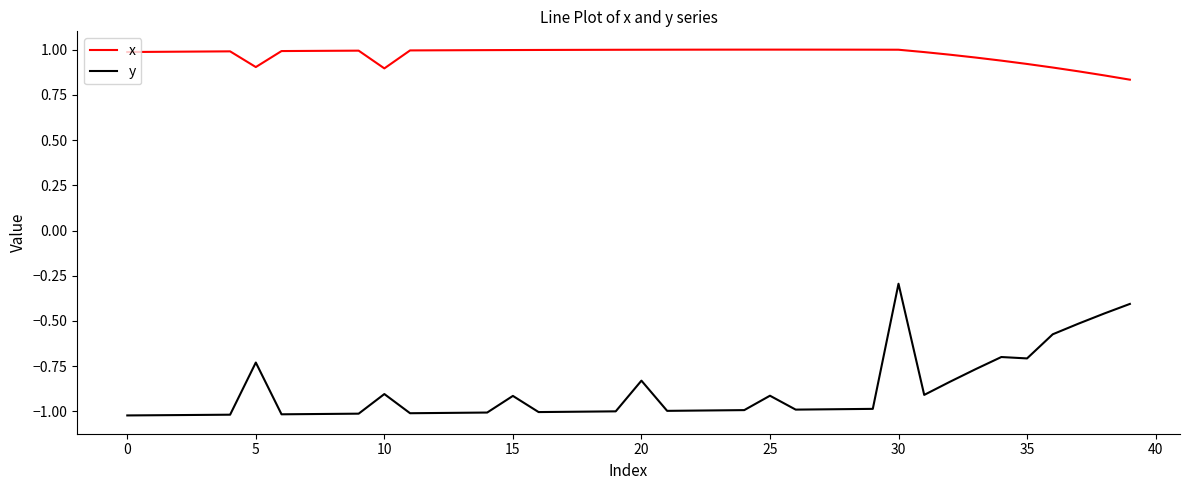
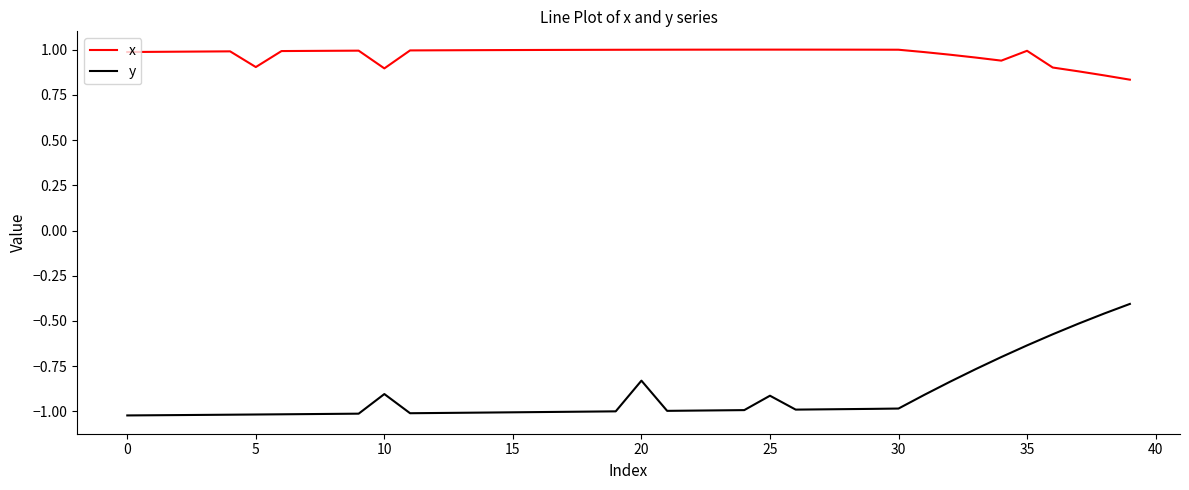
y, 5: -0.73 -> -1.02
y, 15: -0.91 -> -1.00
y, 30: -0.29 -> -0.98
x, 35: 0.92 -> 0.99
y, 35: -0.71 -> -0.64
